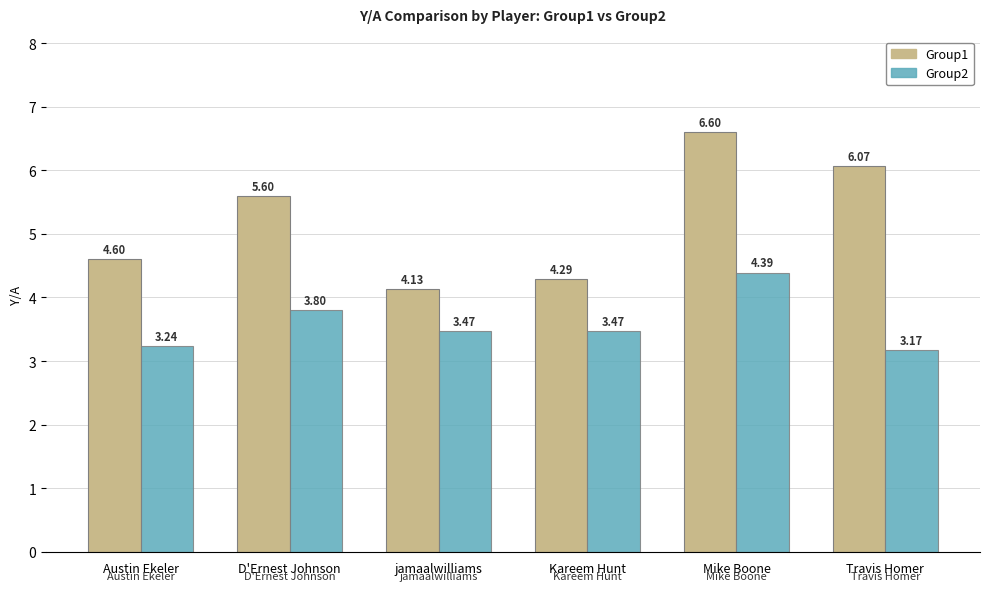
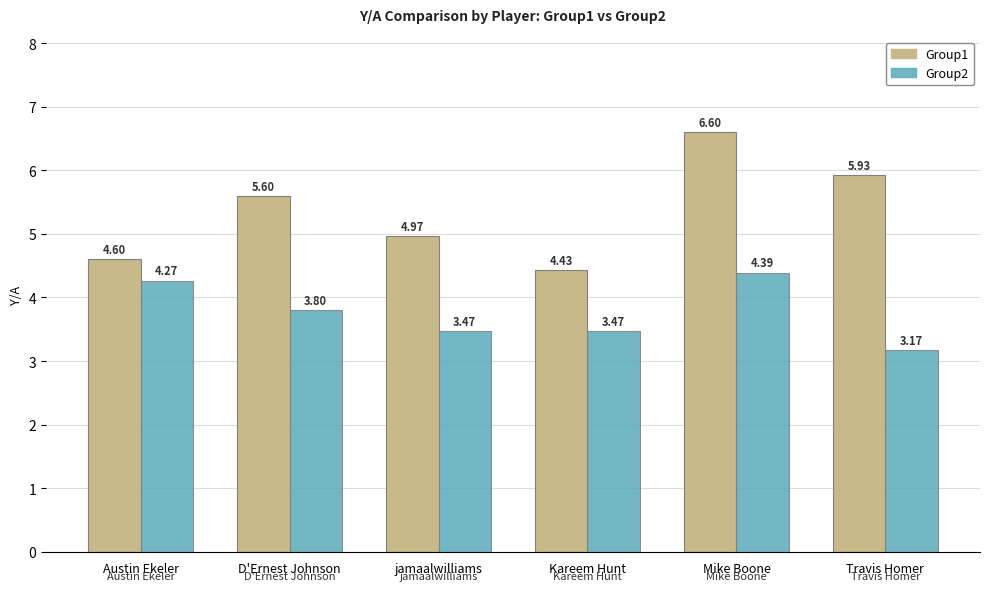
Group2, Austin Ekeler: 3.24 -> 4.27
Group1, jamaalwilliams: 4.13 -> 4.97
Group1, Kareem Hunt: 4.29 -> 4.43
Group1, Travis Homer: 6.07 -> 5.93
